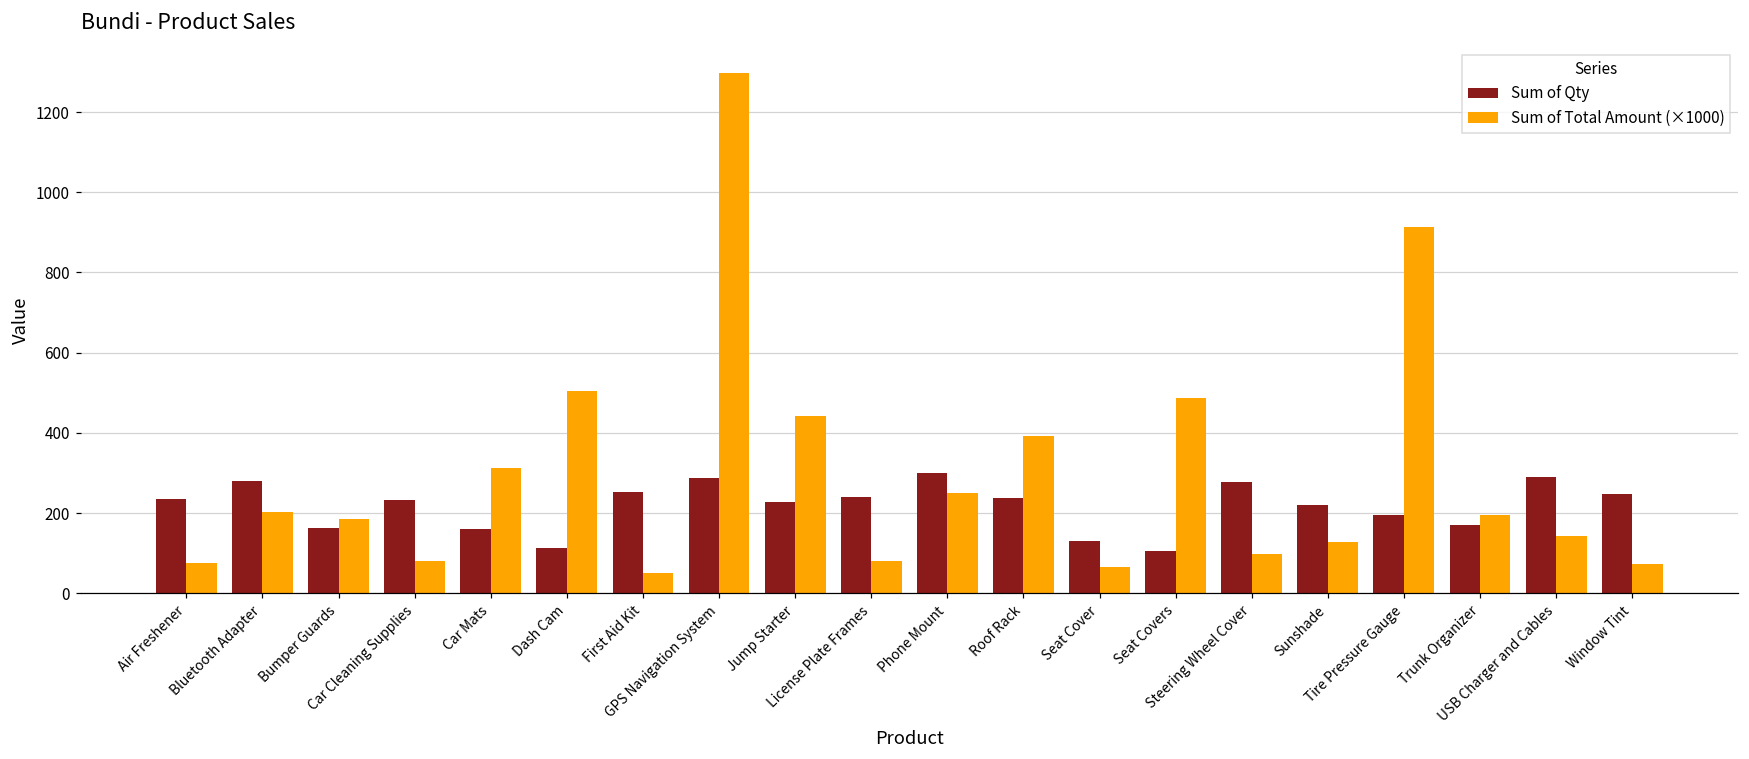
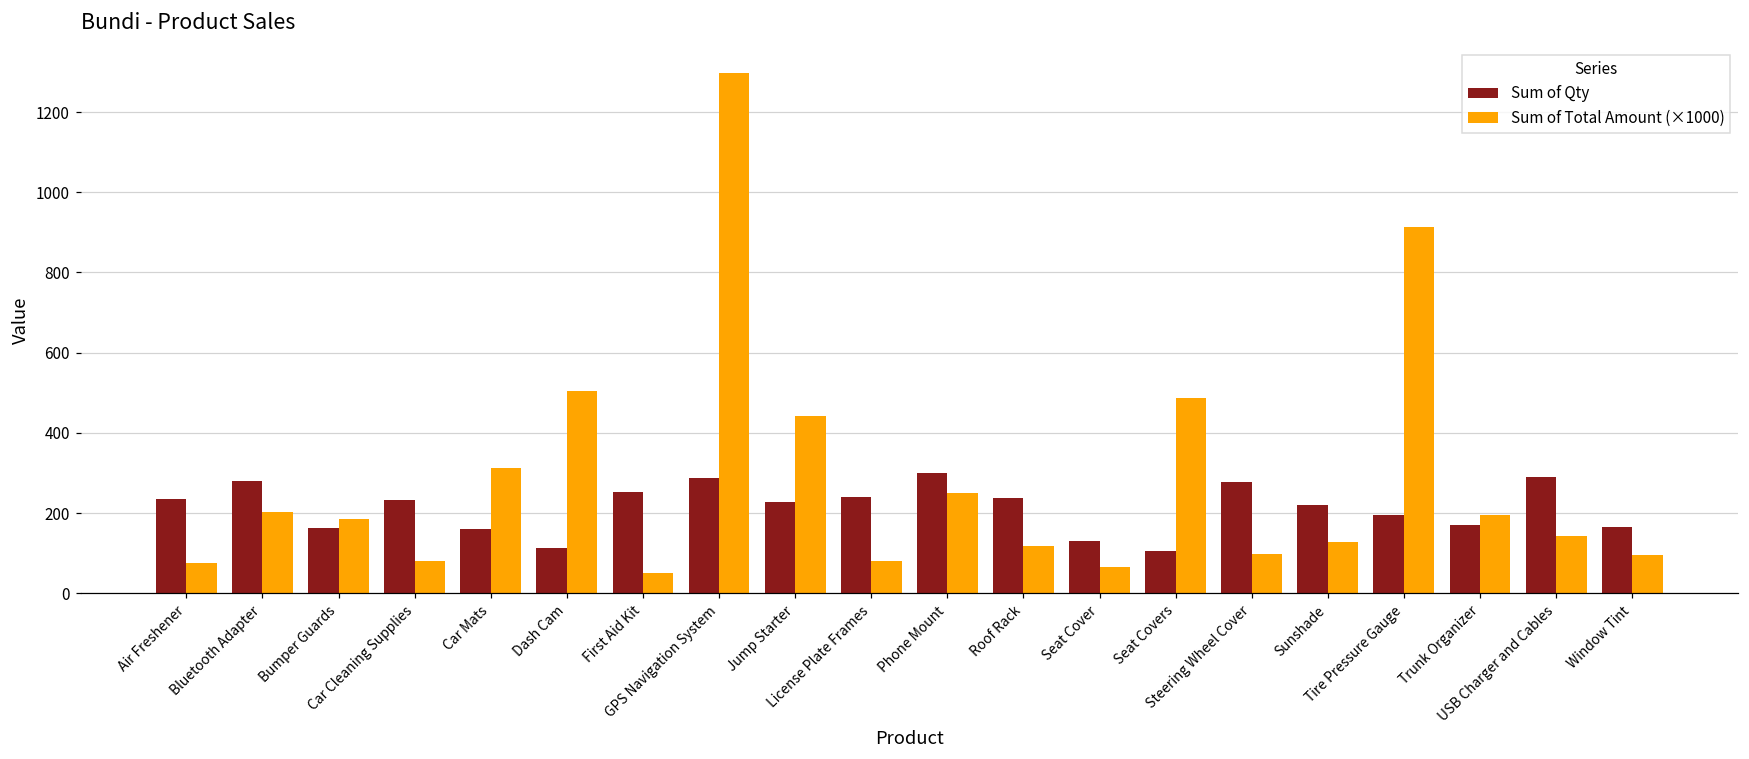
Sum of Total Amount (×1000), Roof Rack: 390 -> 120
Sum of Qty, Window Tint: 250 -> 160
Sum of Total Amount (×1000), Window Tint: 70 -> 100
